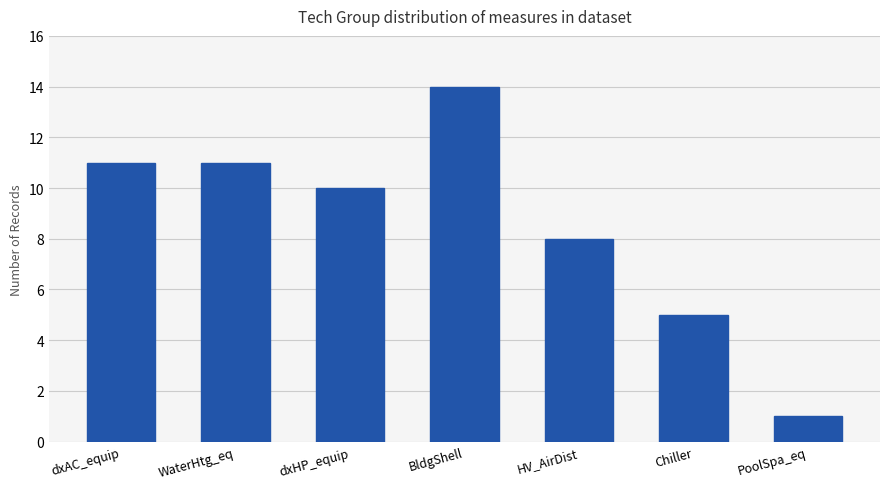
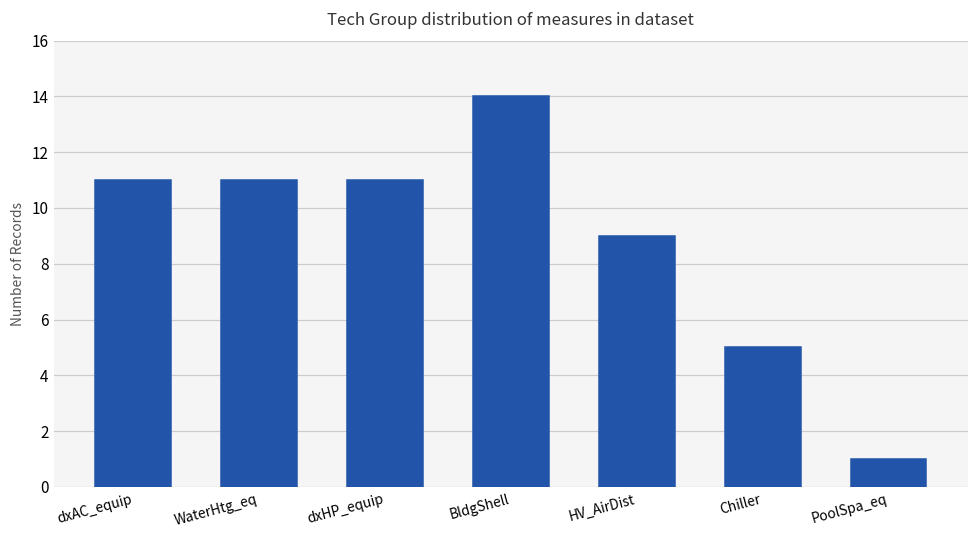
dxHP_equip: 10 -> 11
HV_AirDist: 8 -> 9
